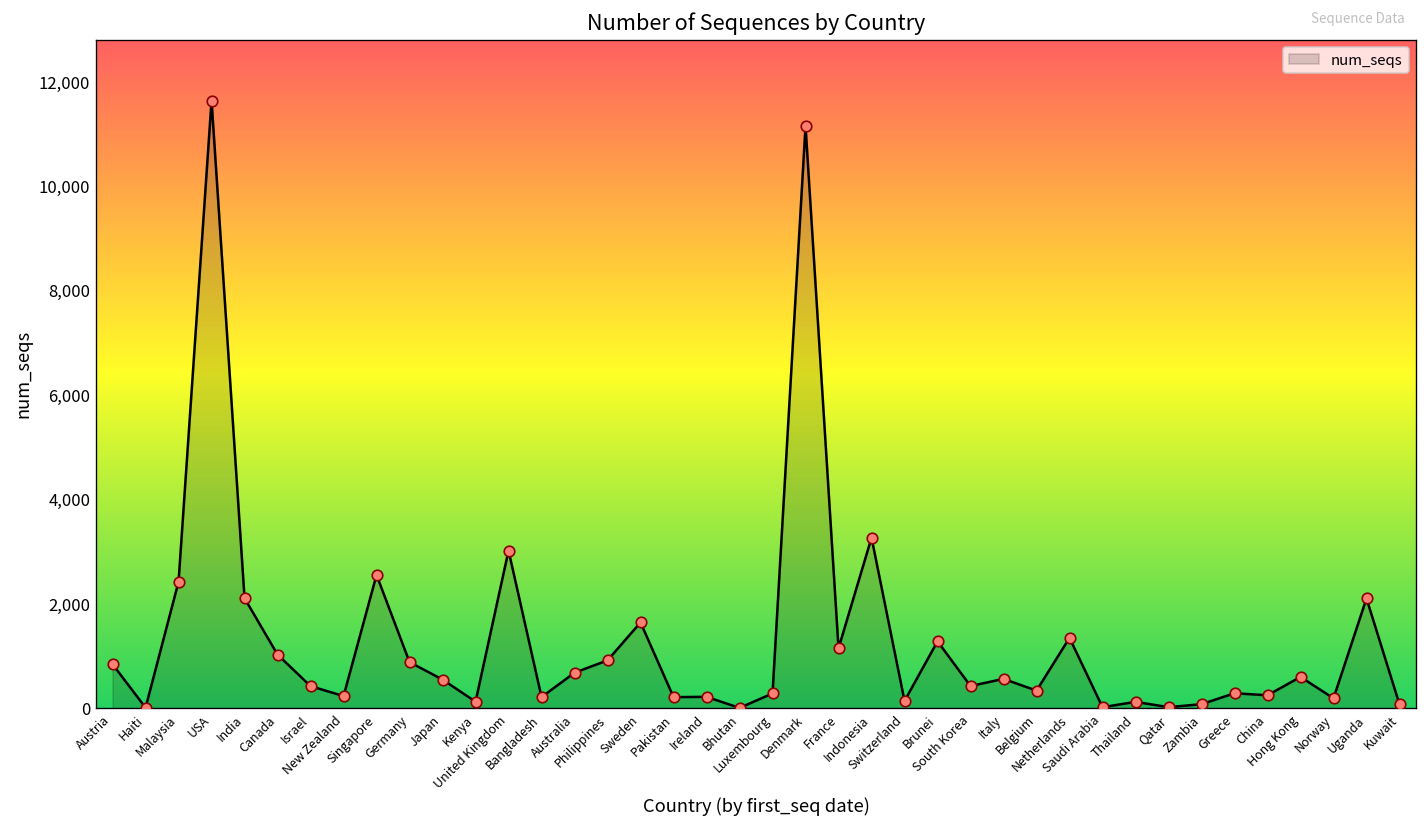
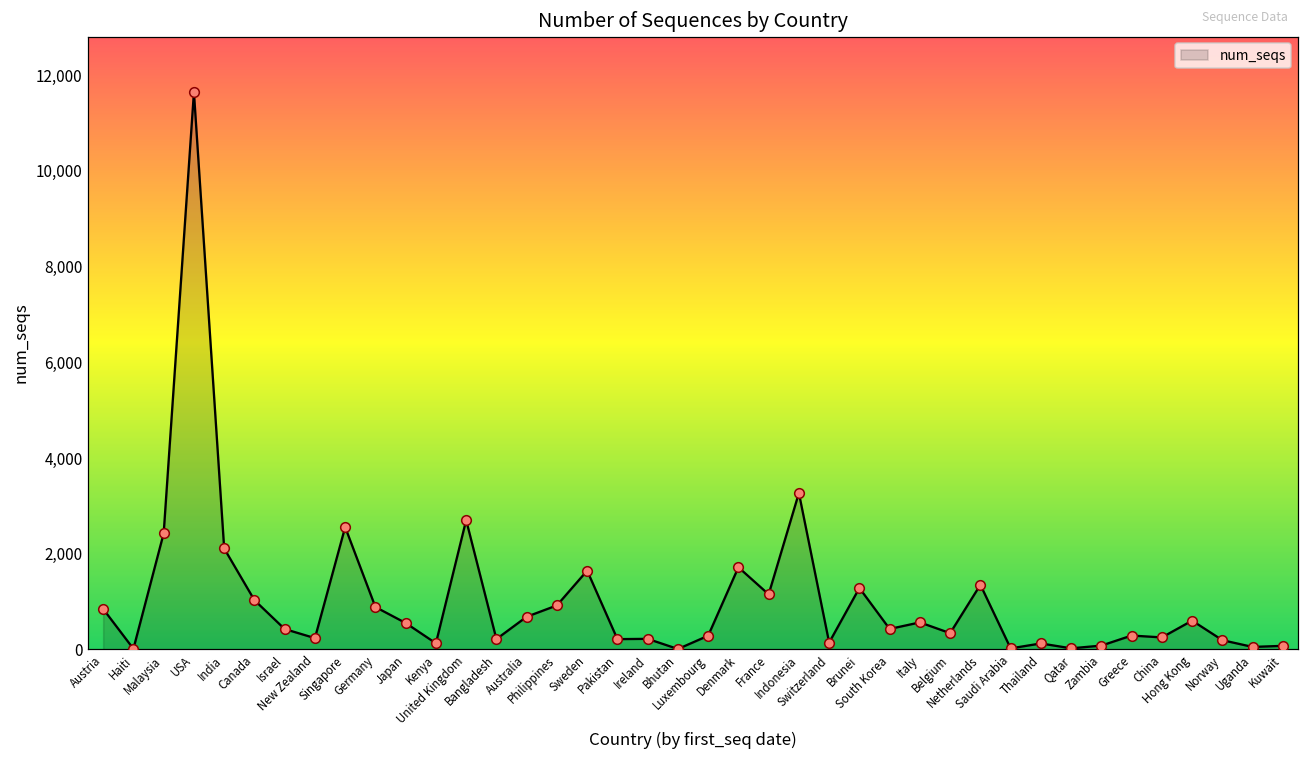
United Kingdom: 3,000 -> 2,700
Denmark: 11,200 -> 1,700
Uganda: 2,100 -> 0
